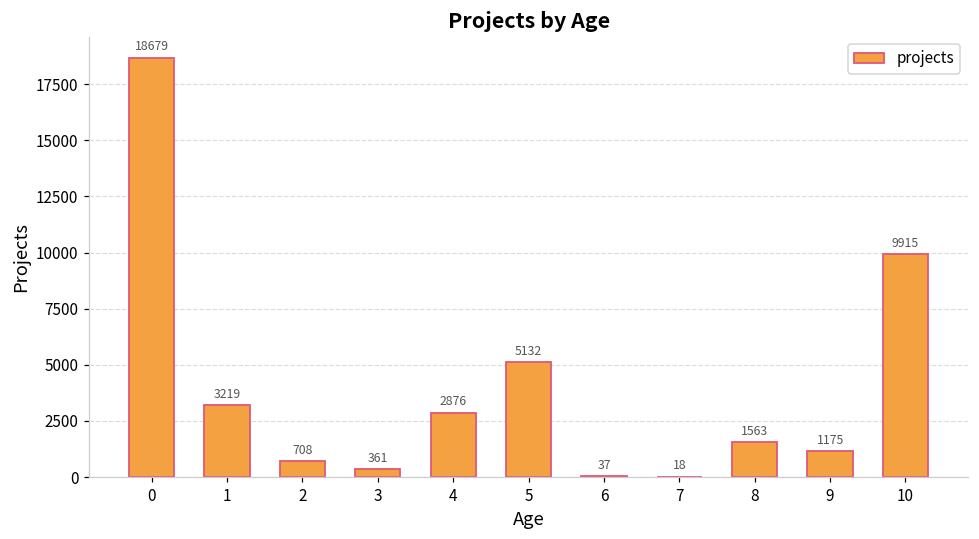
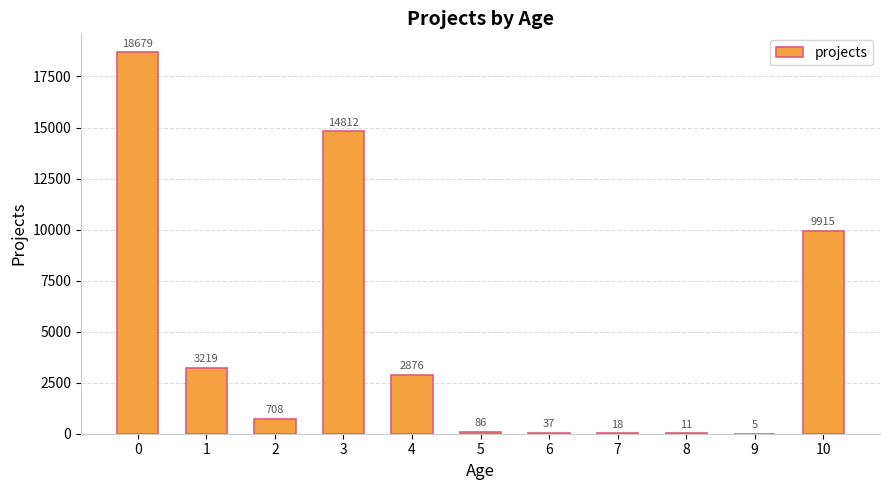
3: 361 -> 14812
5: 5132 -> 86
8: 1563 -> 11
9: 1175 -> 5
